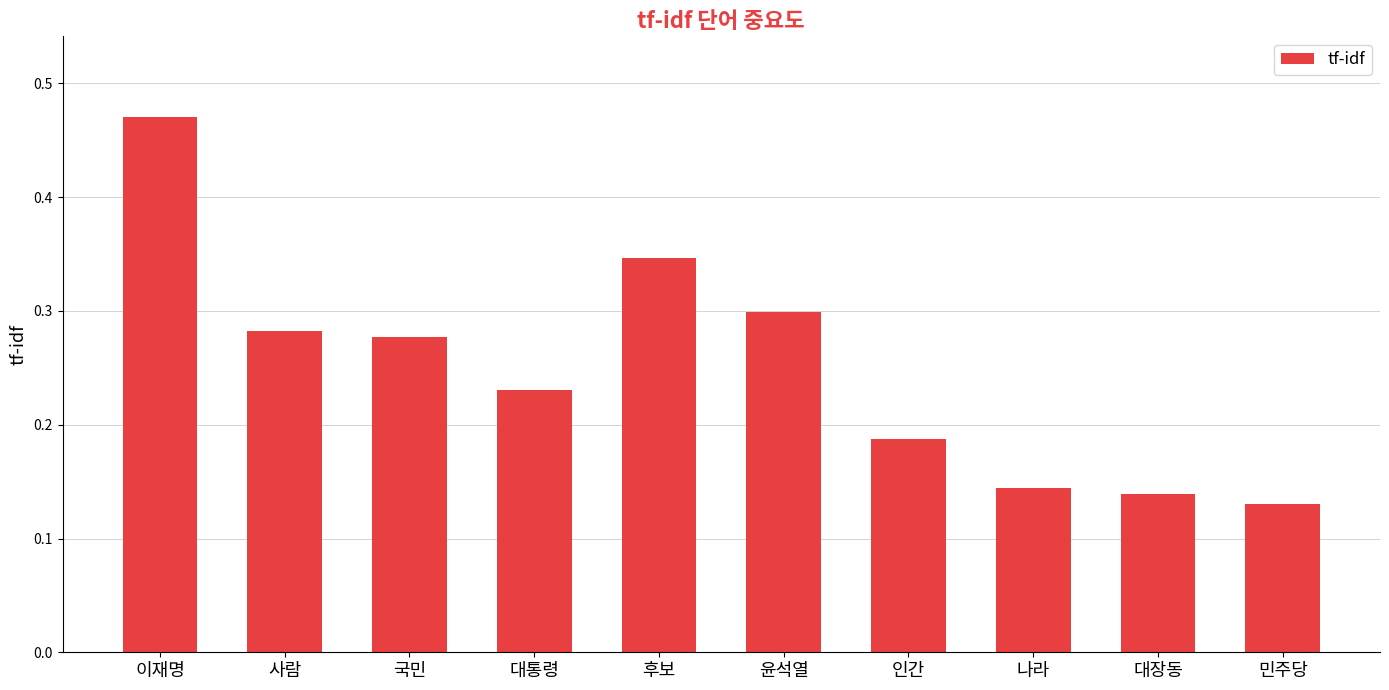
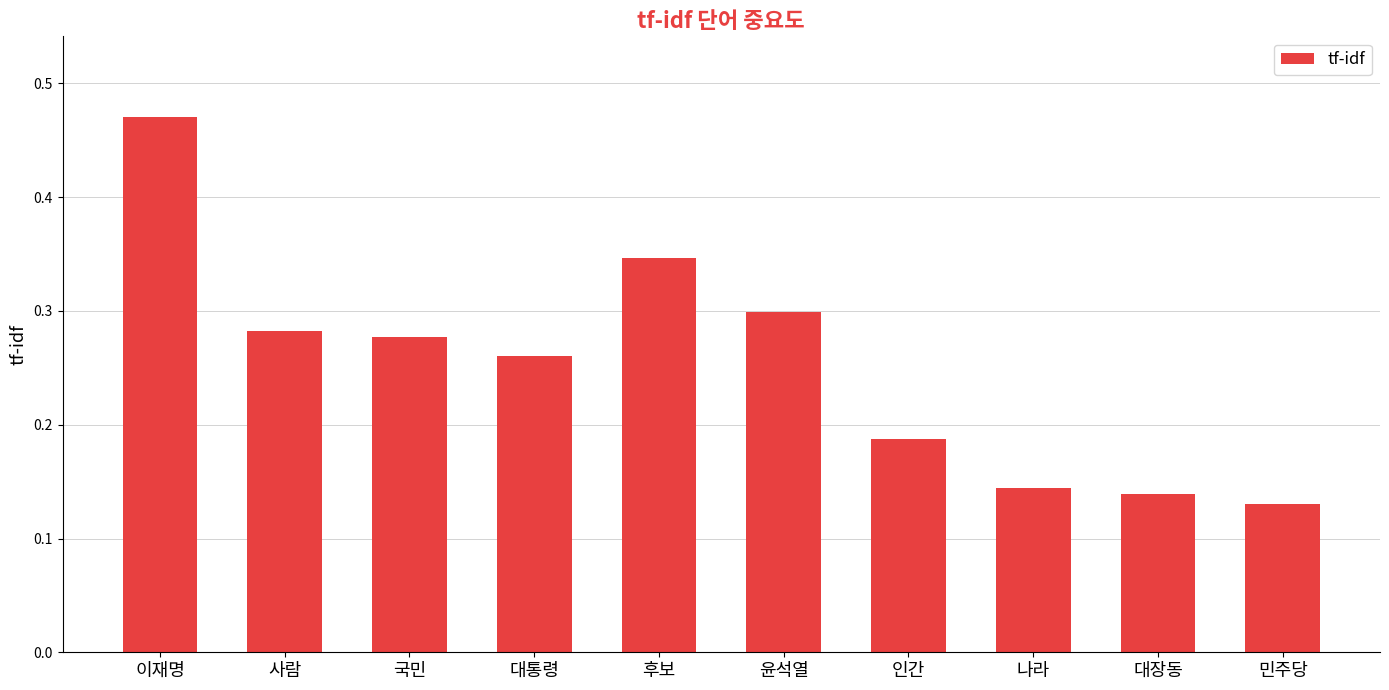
대통령: 0.230 -> 0.261
